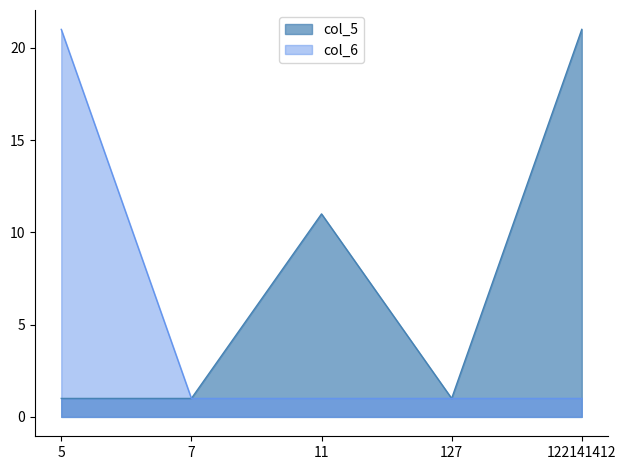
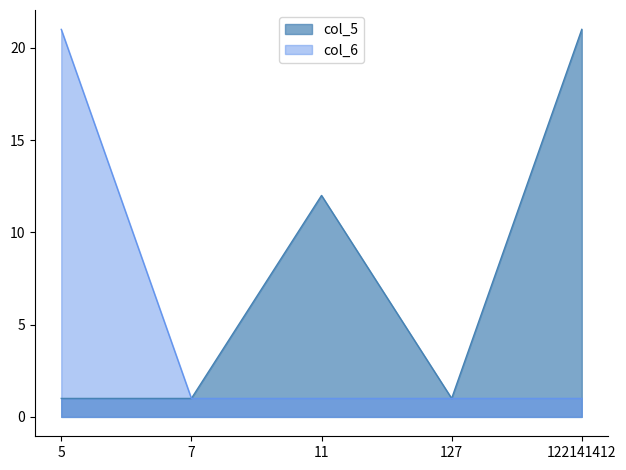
col_5, 11: 11 -> 12
